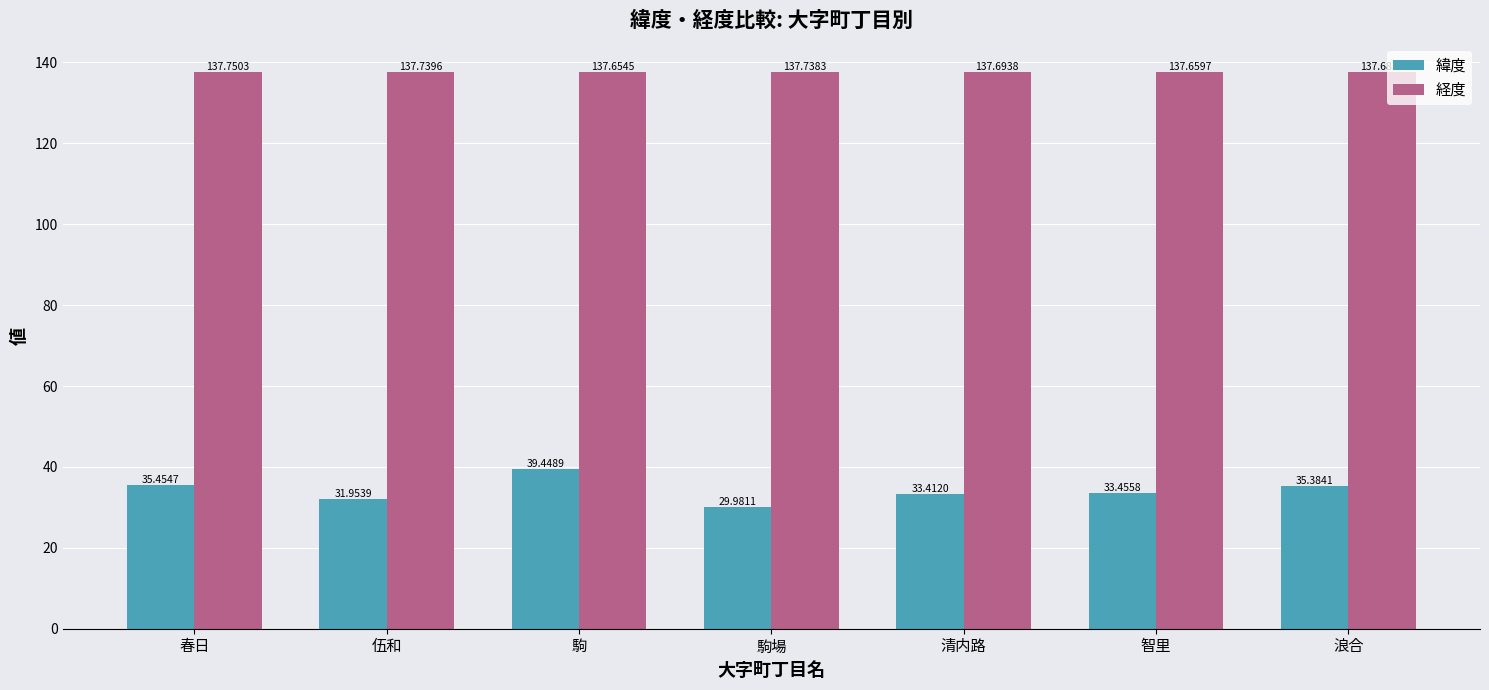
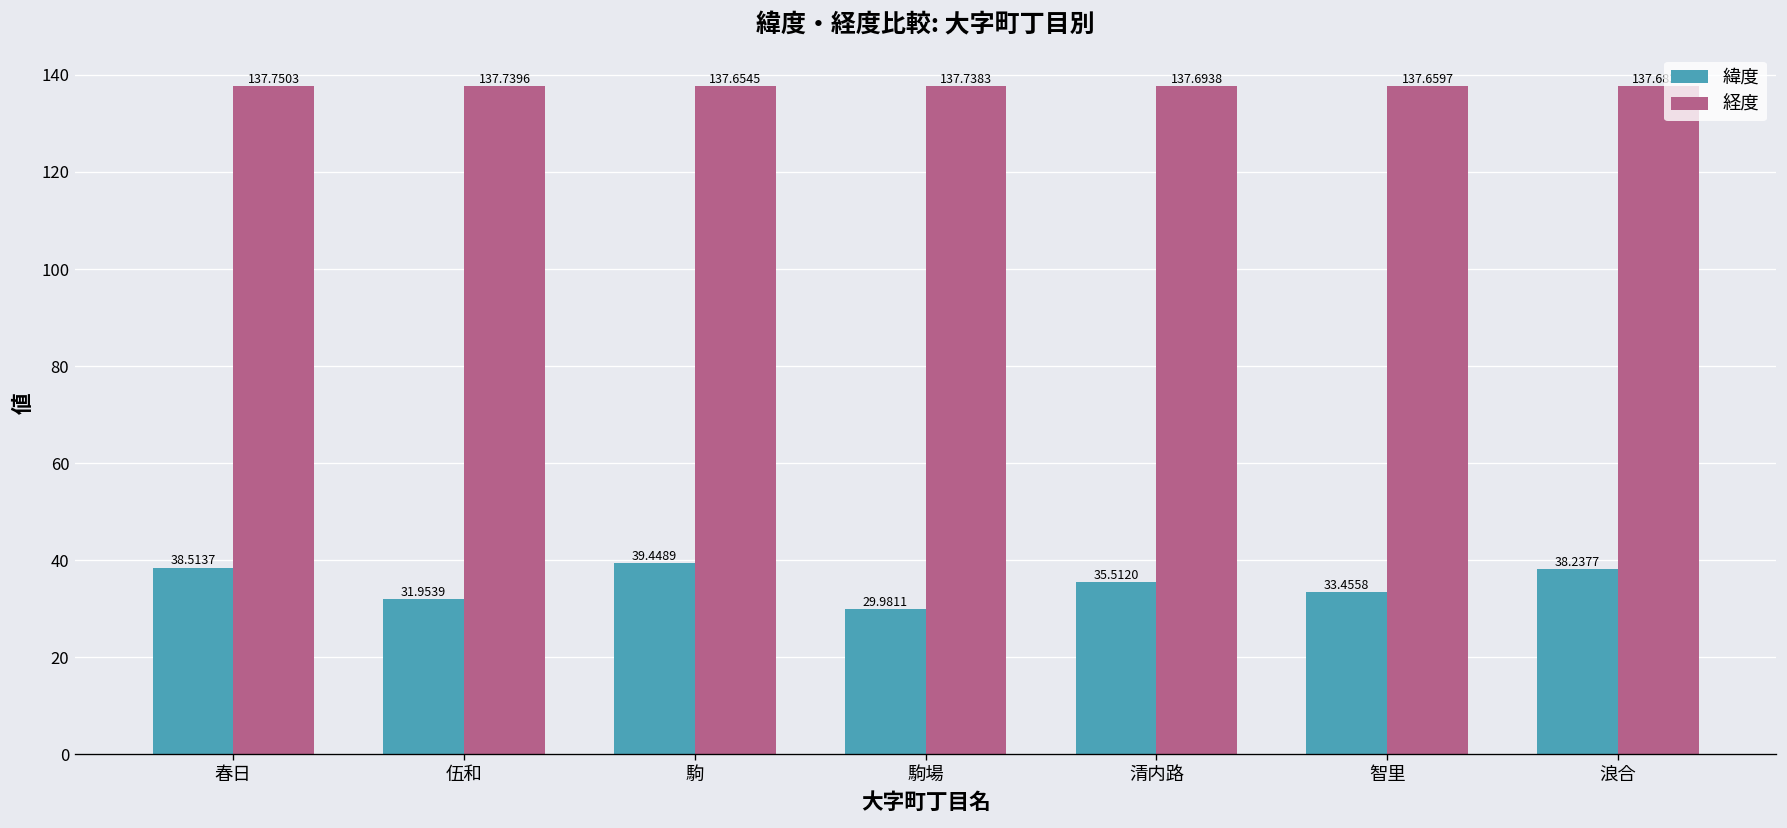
緯度, 春日: 35.4547 -> 38.5137
緯度, 清内路: 33.4120 -> 35.5120
緯度, 浪合: 35.3841 -> 38.2377
